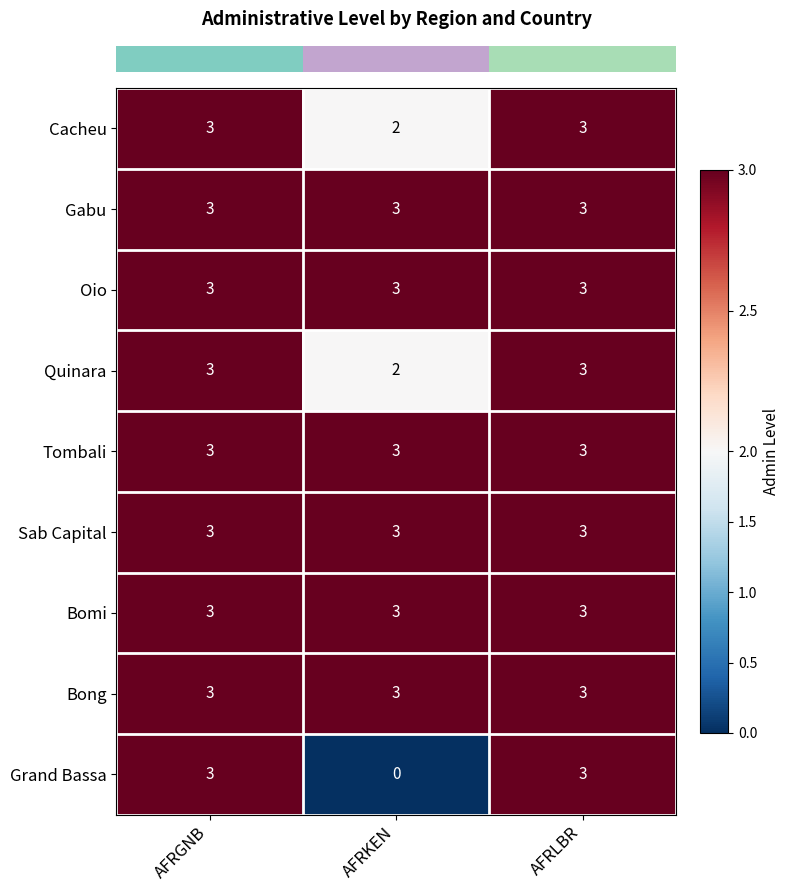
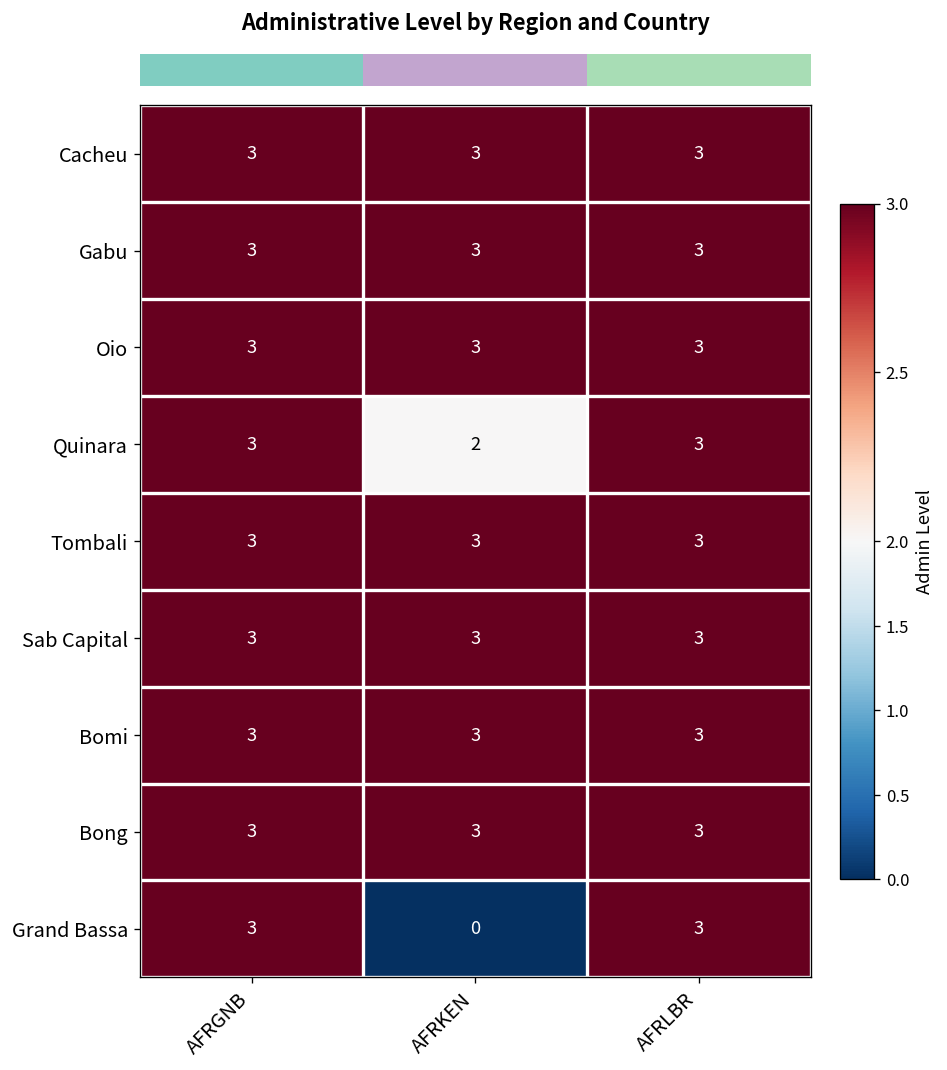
Cacheu, AFRKEN: 2 -> 3
